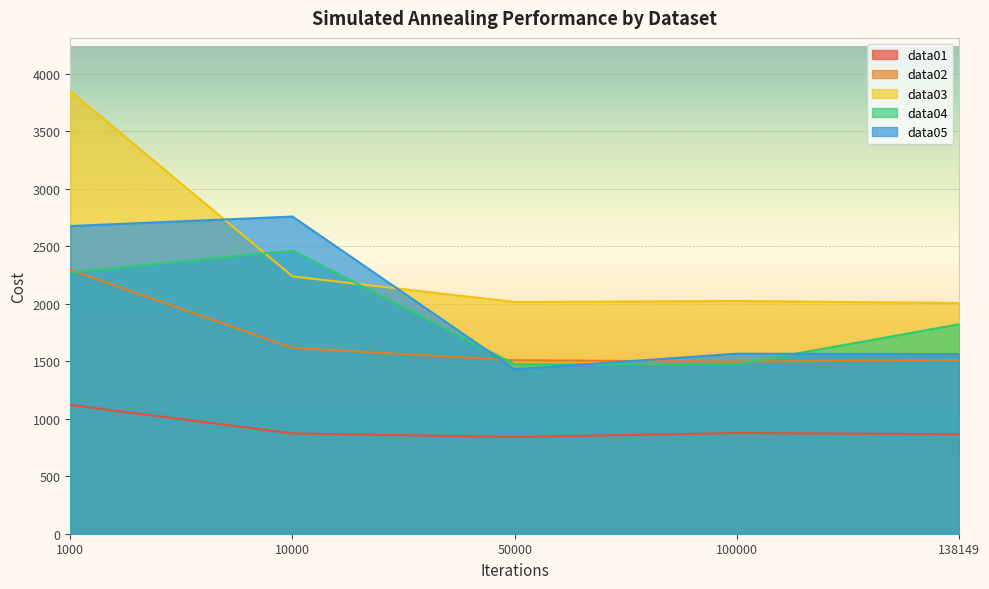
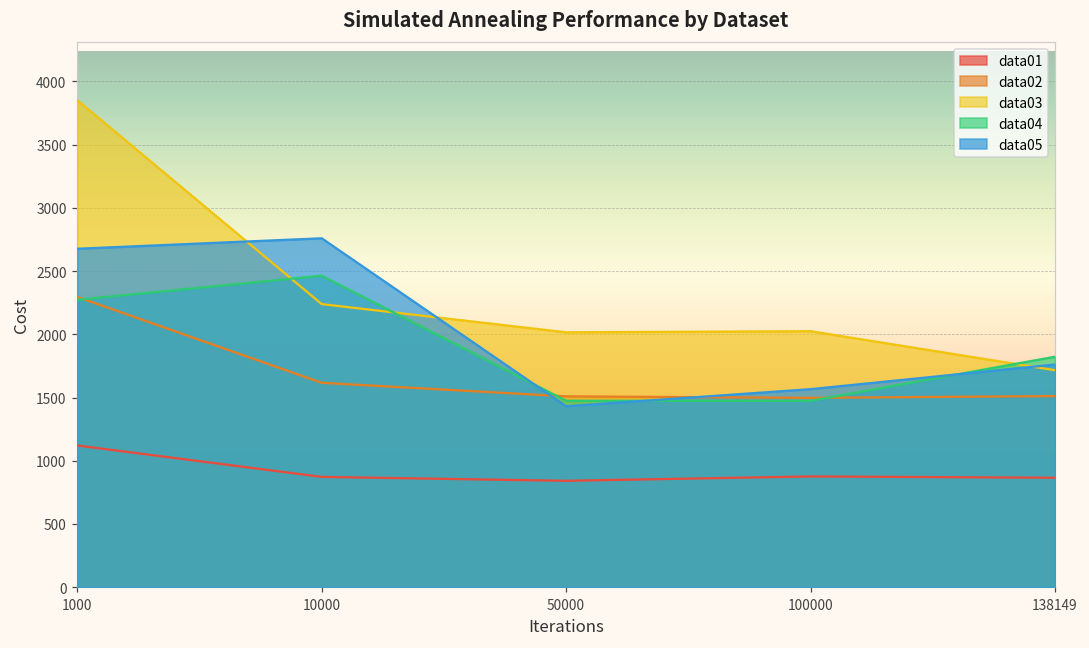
data03, 138149: 2010 -> 1720
data05, 138149: 1560 -> 1760
